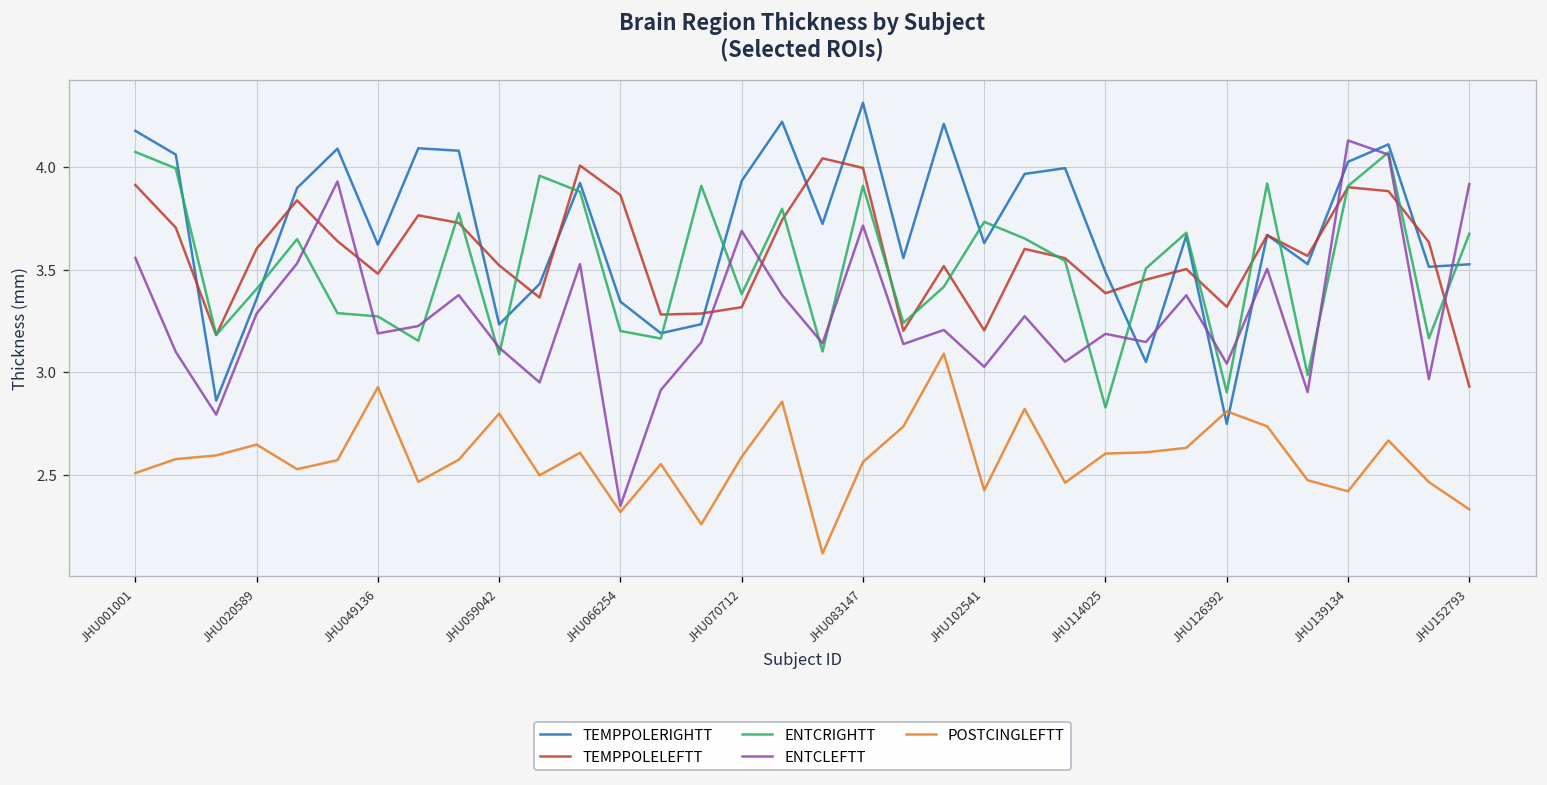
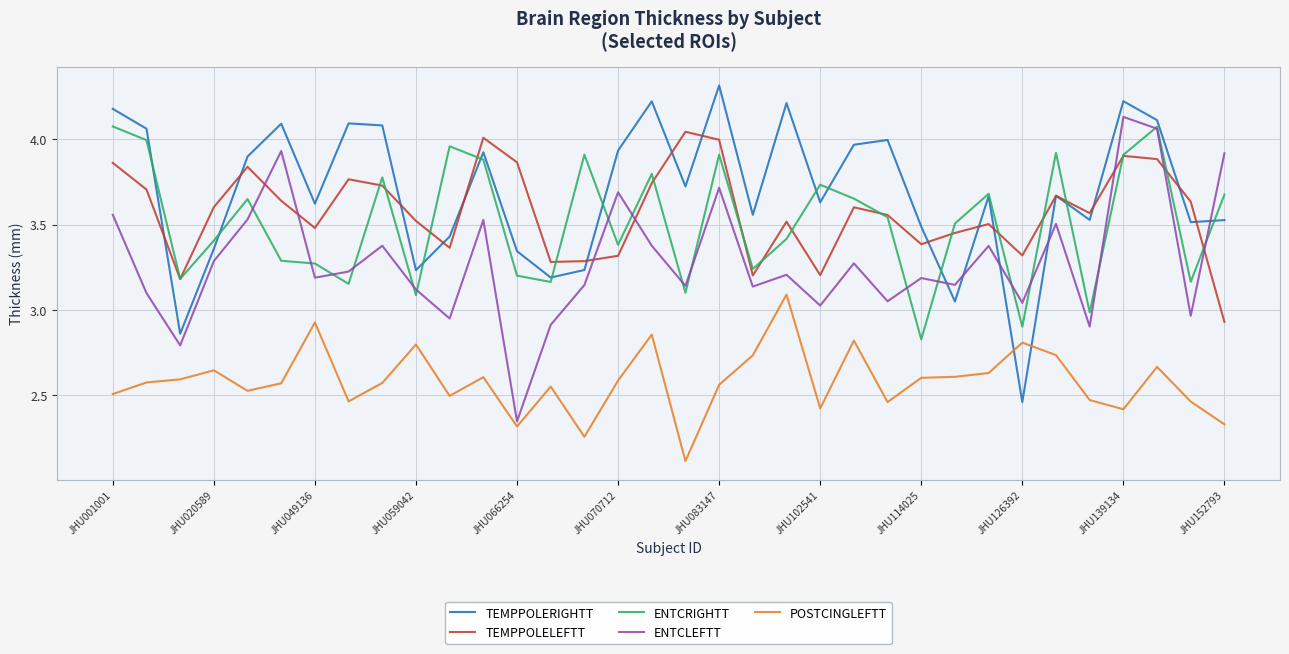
TEMPPOLELEFTT, JHU001001: 3.91 -> 3.86
TEMPPOLERIGHTT, JHU126392: 2.75 -> 2.46
TEMPPOLERIGHTT, JHU139134: 4.03 -> 4.22
